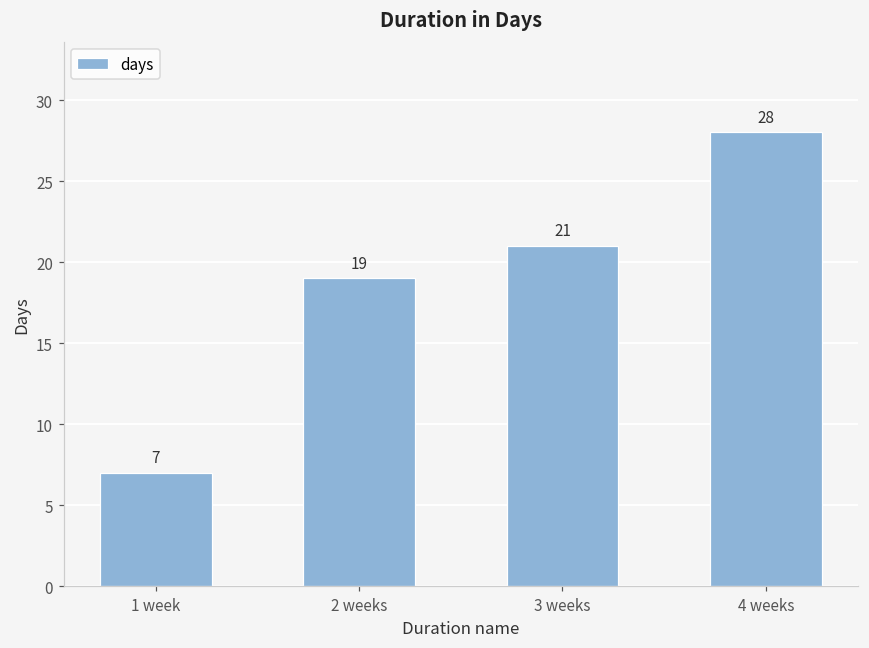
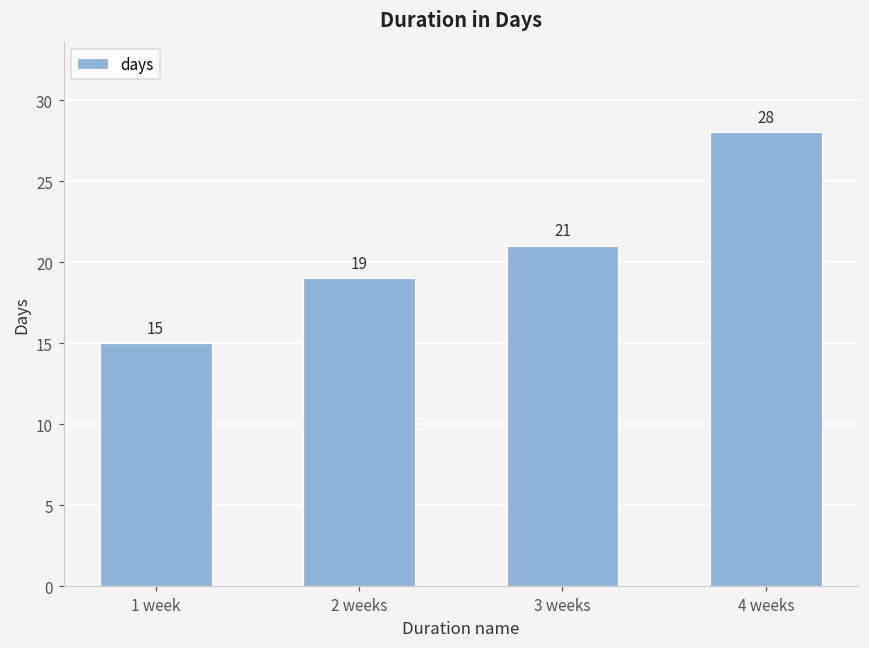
1 week: 7 -> 15
